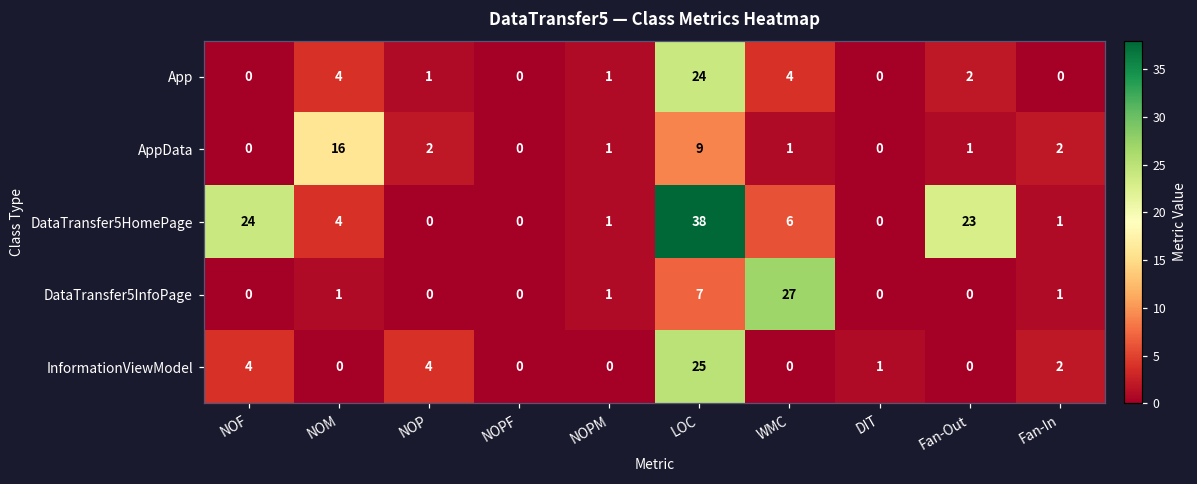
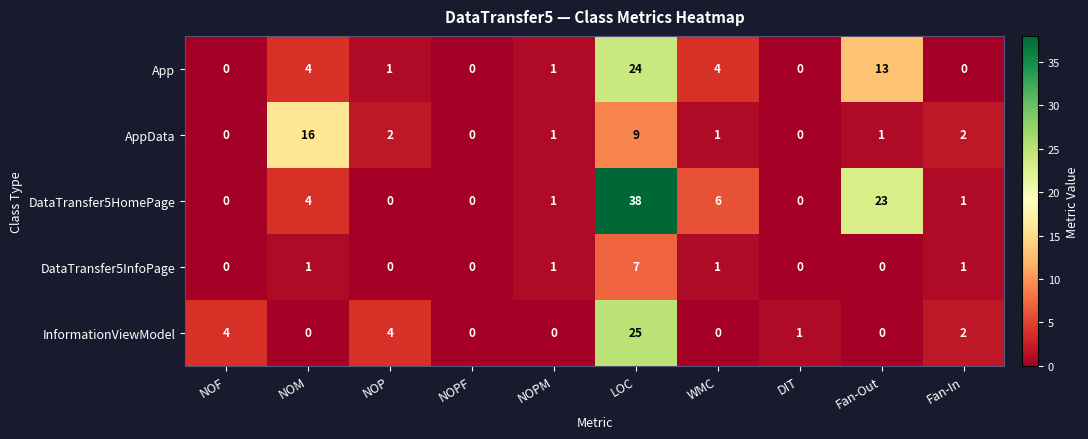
App, Fan-Out: 2 -> 13
DataTransfer5HomePage, NOF: 24 -> 0
DataTransfer5InfoPage, WMC: 27 -> 1
